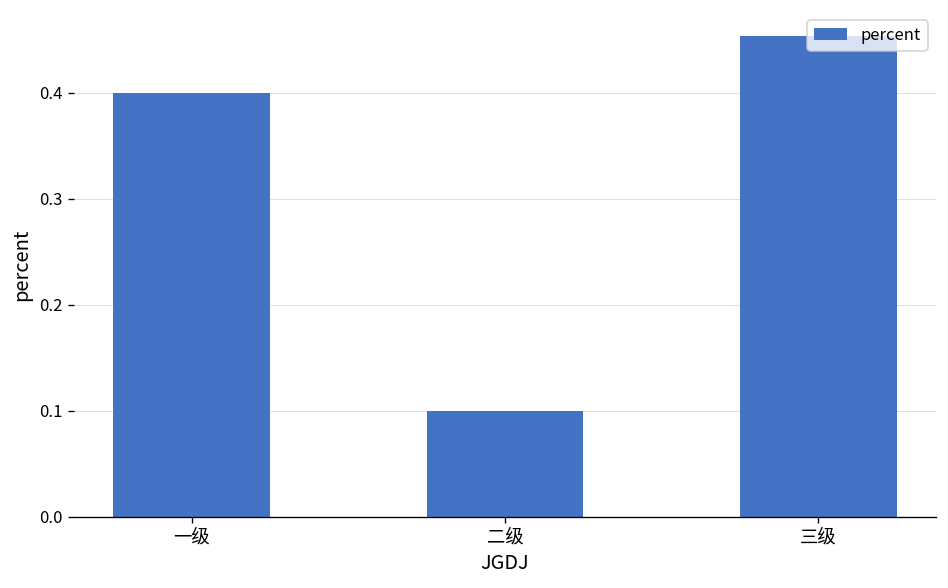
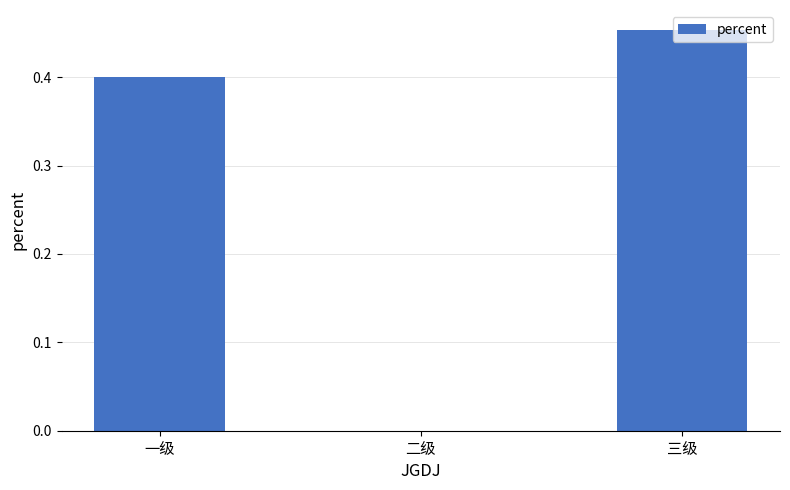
二级: 0.1 -> 0.0
